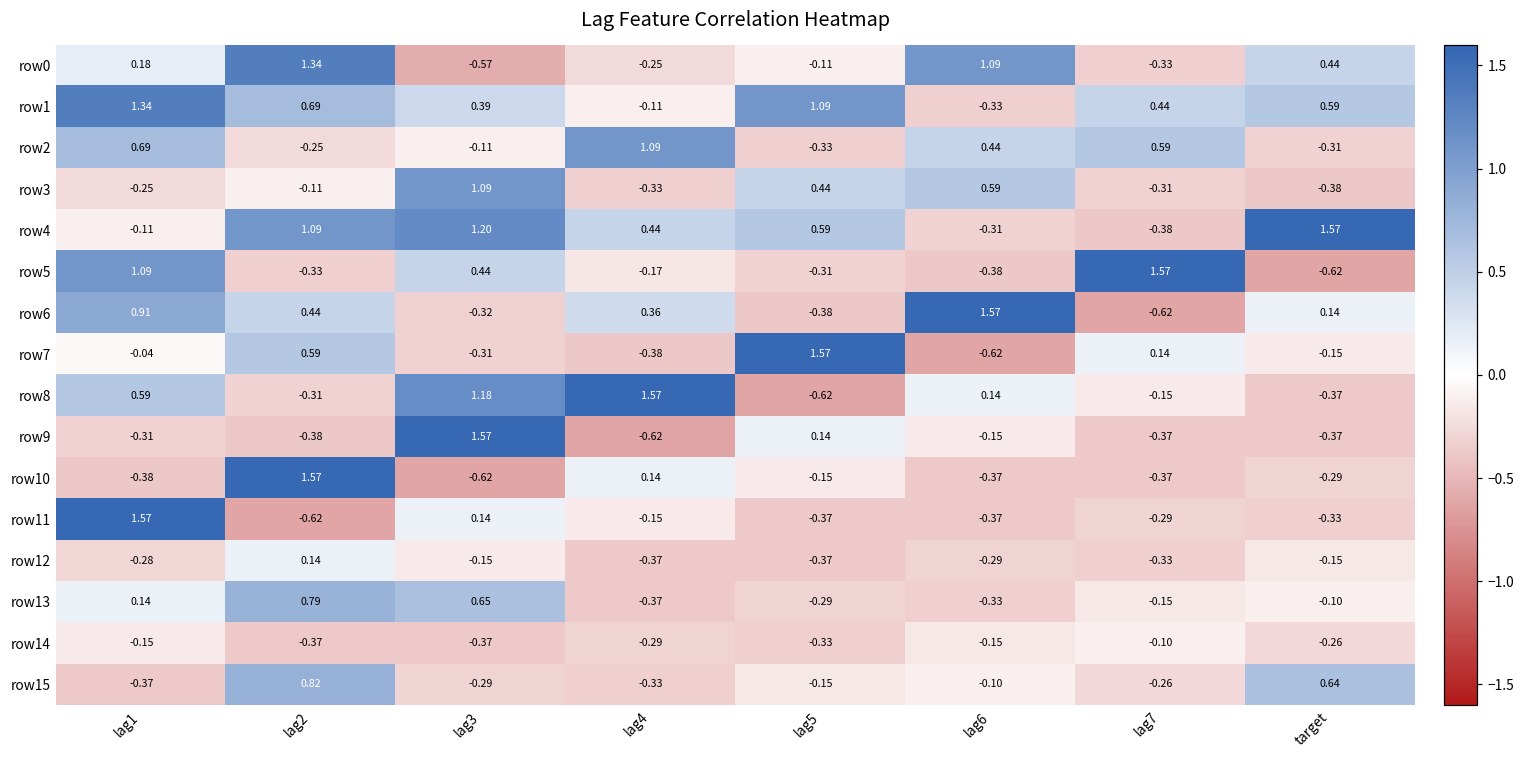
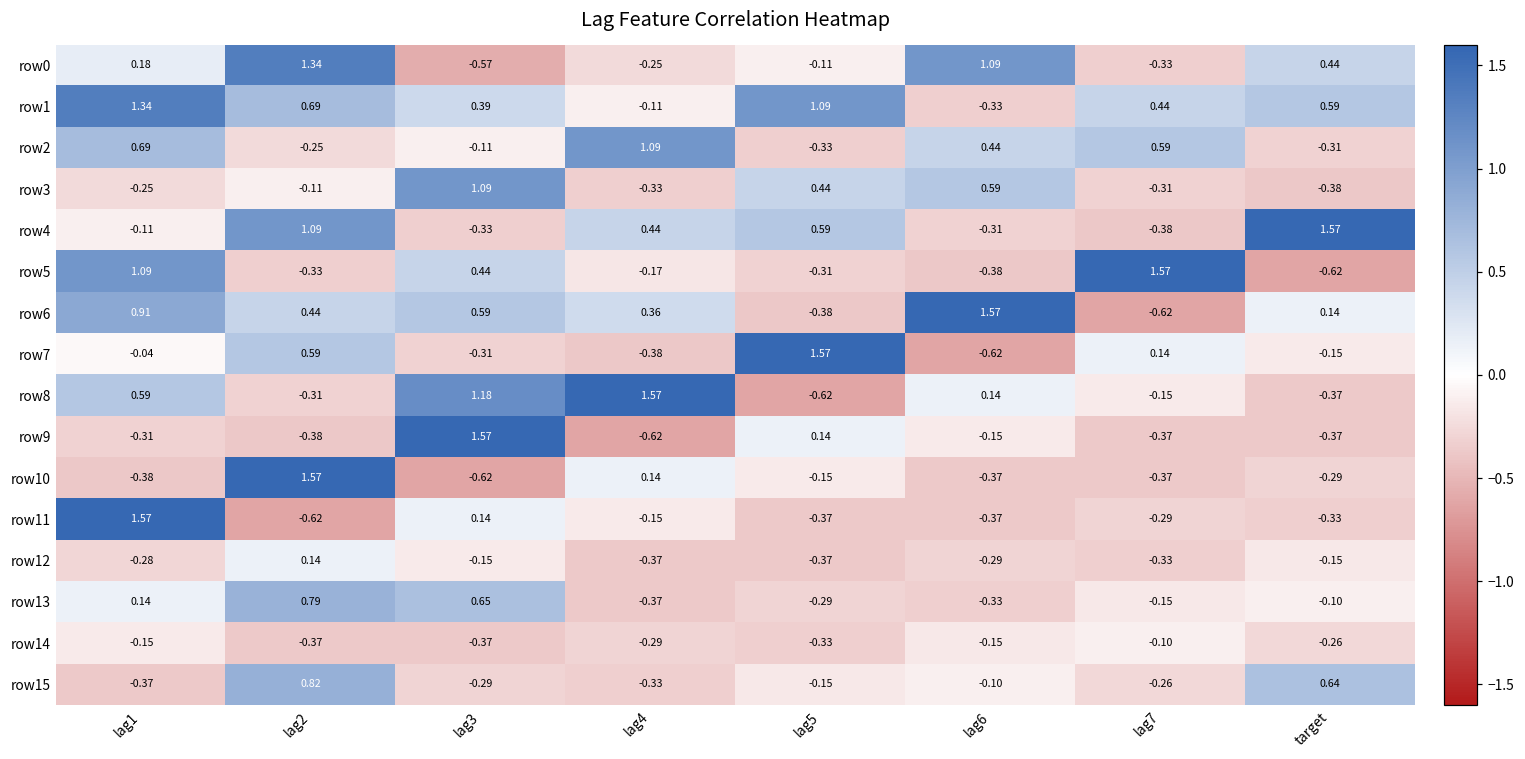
row4, lag3: 1.20 -> -0.33
row6, lag3: -0.32 -> 0.59
